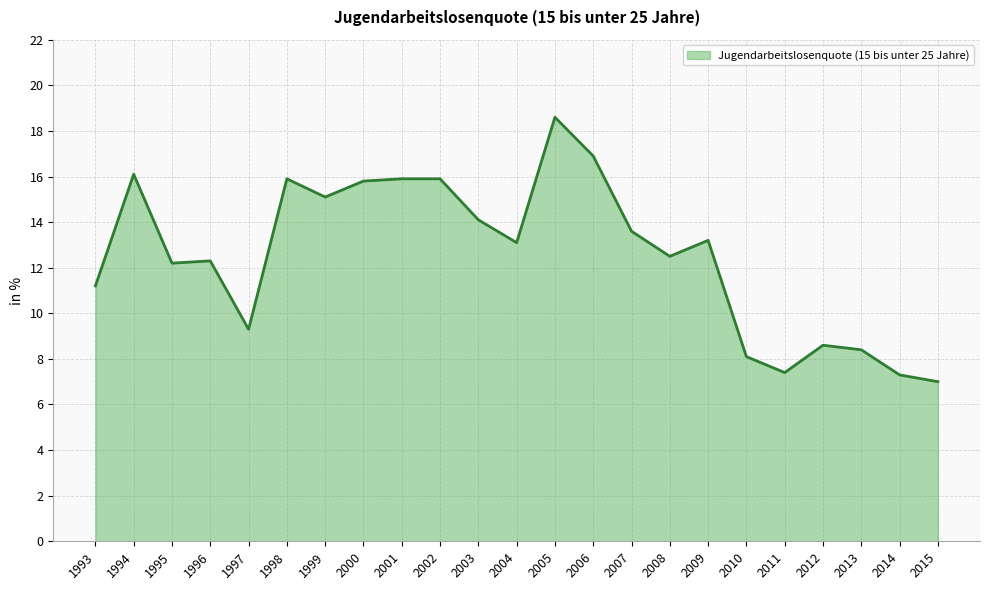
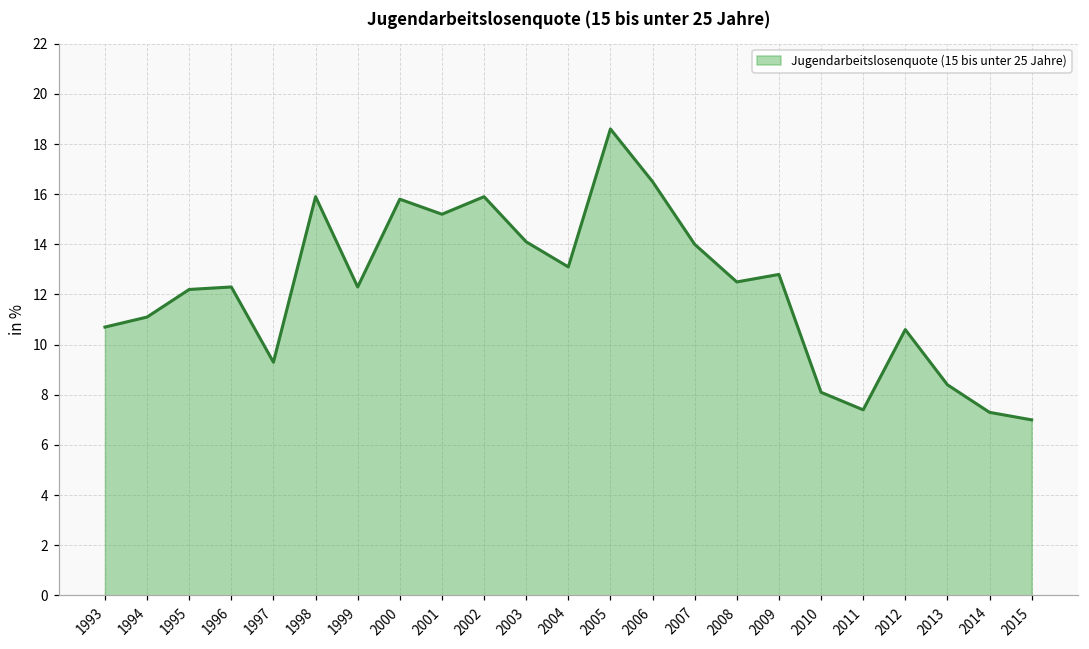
1993: 11.2 -> 10.7
1994: 16.1 -> 11.1
1999: 15.1 -> 12.3
2001: 15.9 -> 15.2
2006: 16.9 -> 16.5
2007: 13.6 -> 14.0
2009: 13.2 -> 12.8
2012: 8.6 -> 10.6
